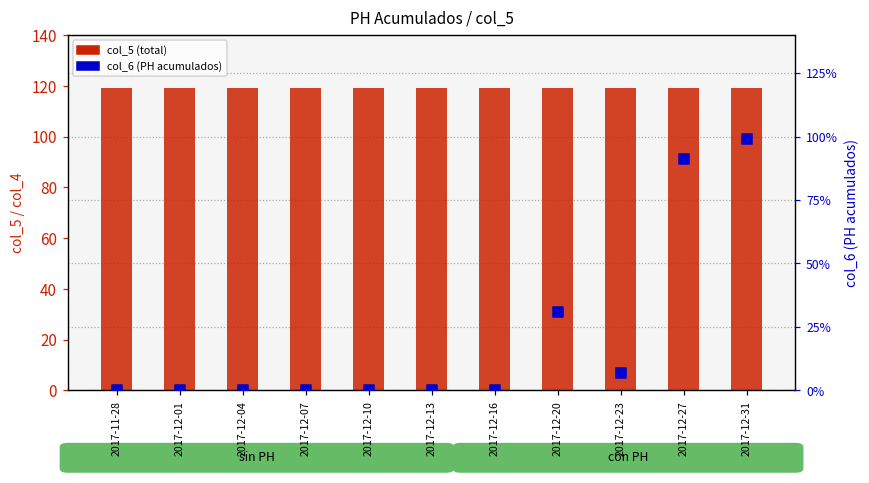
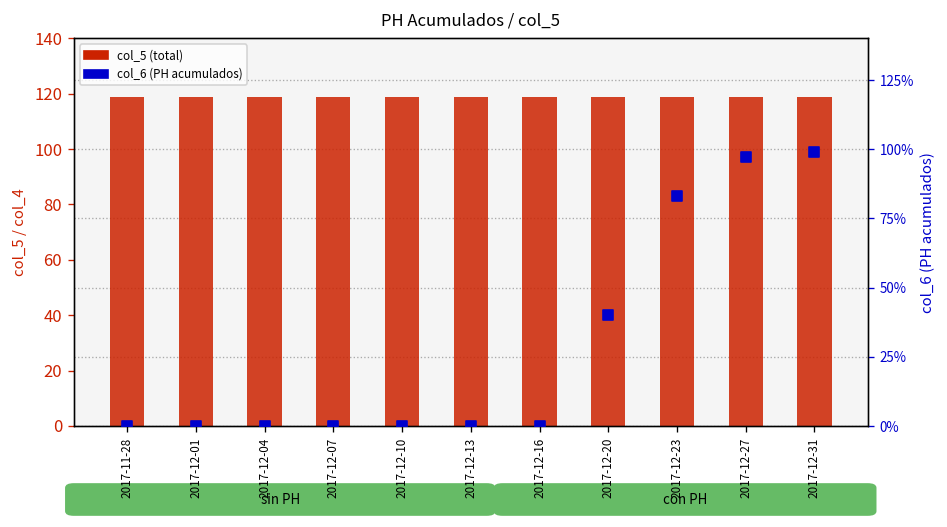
col_6 (PH acumulados), 2017-12-20: 31% -> 40%
col_6 (PH acumulados), 2017-12-23: 7% -> 83%
col_6 (PH acumulados), 2017-12-27: 91% -> 97%
